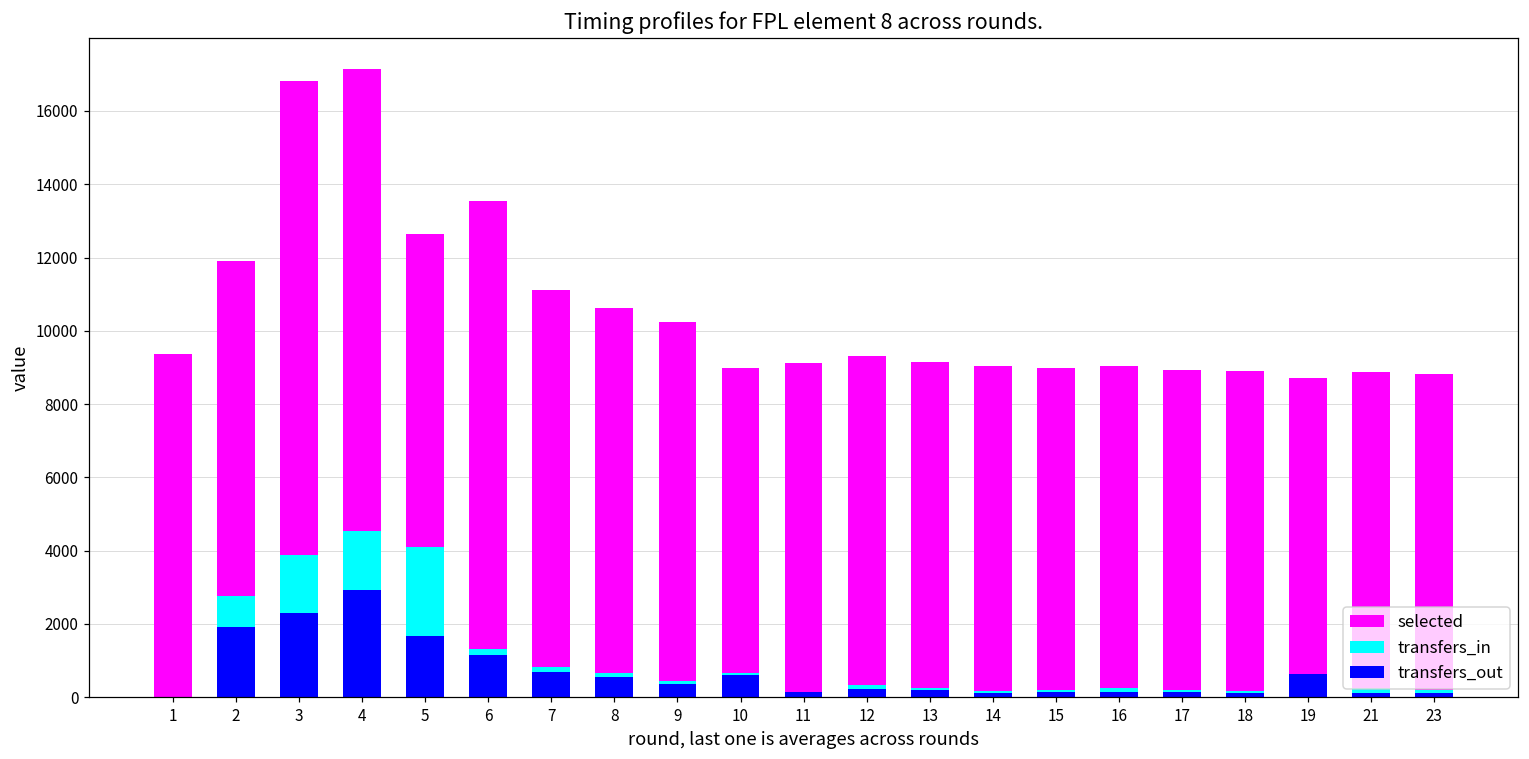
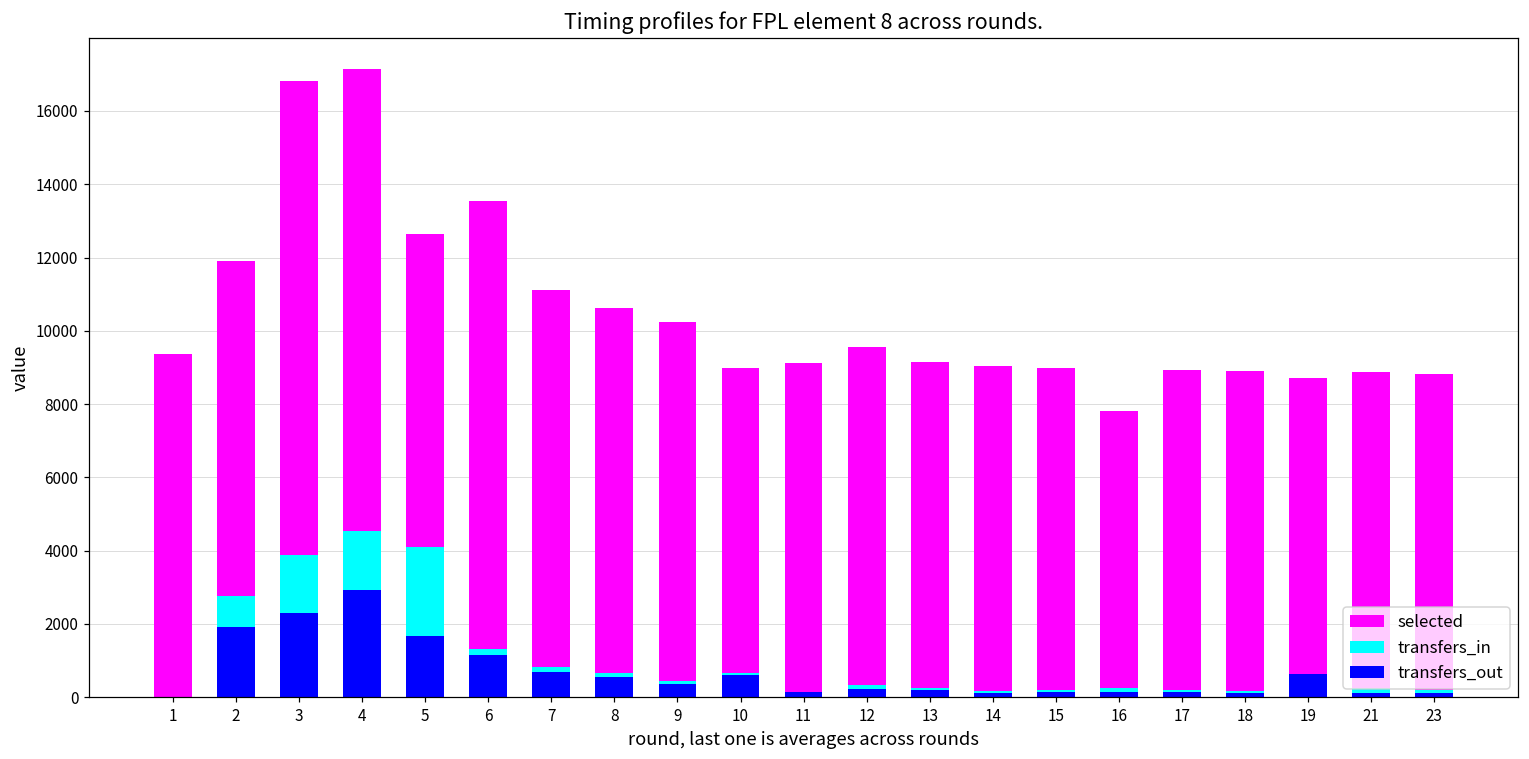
selected, 12: 9000 -> 9200
selected, 16: 8800 -> 7600
